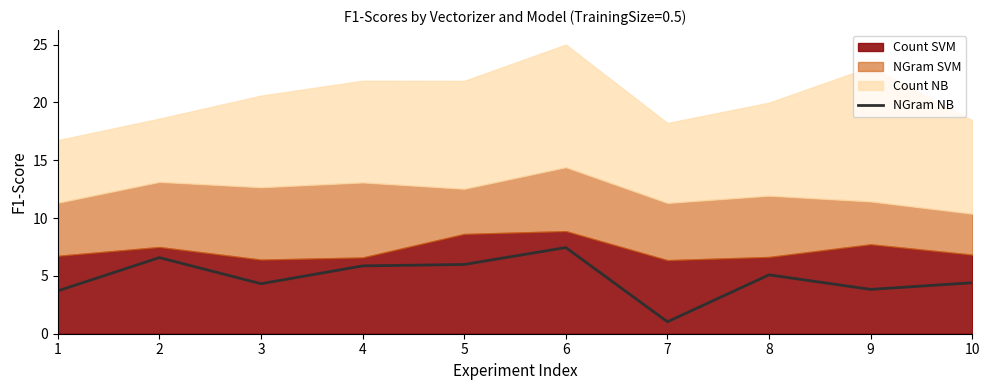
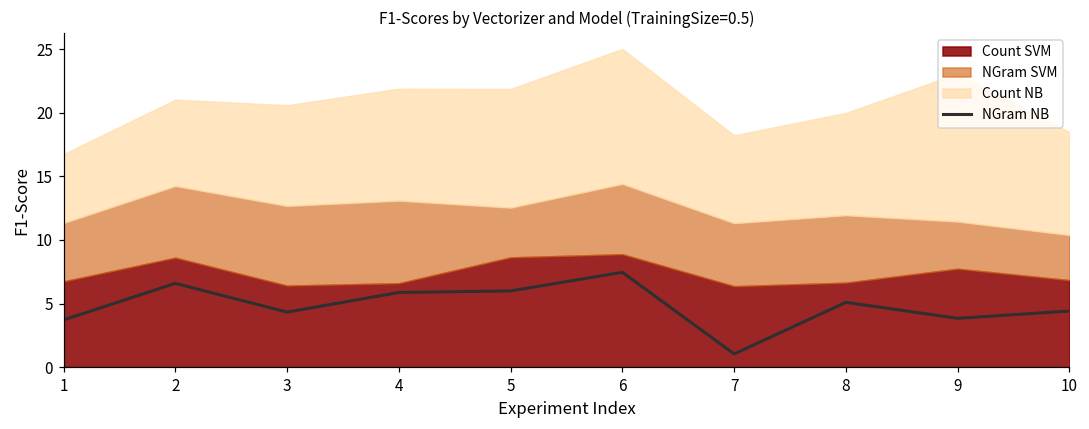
Count SVM, 2: 7.5 -> 8.6
Count NB, 2: 5.5 -> 6.8
